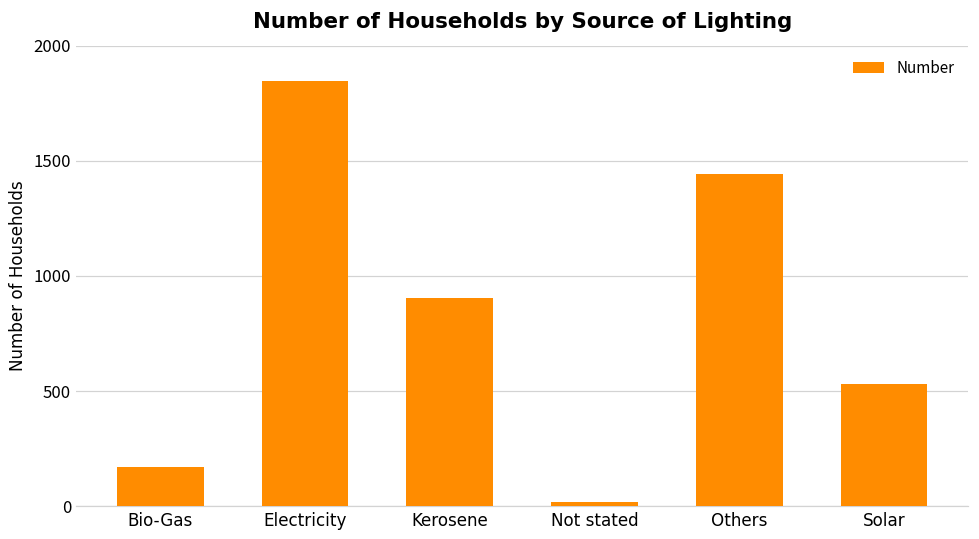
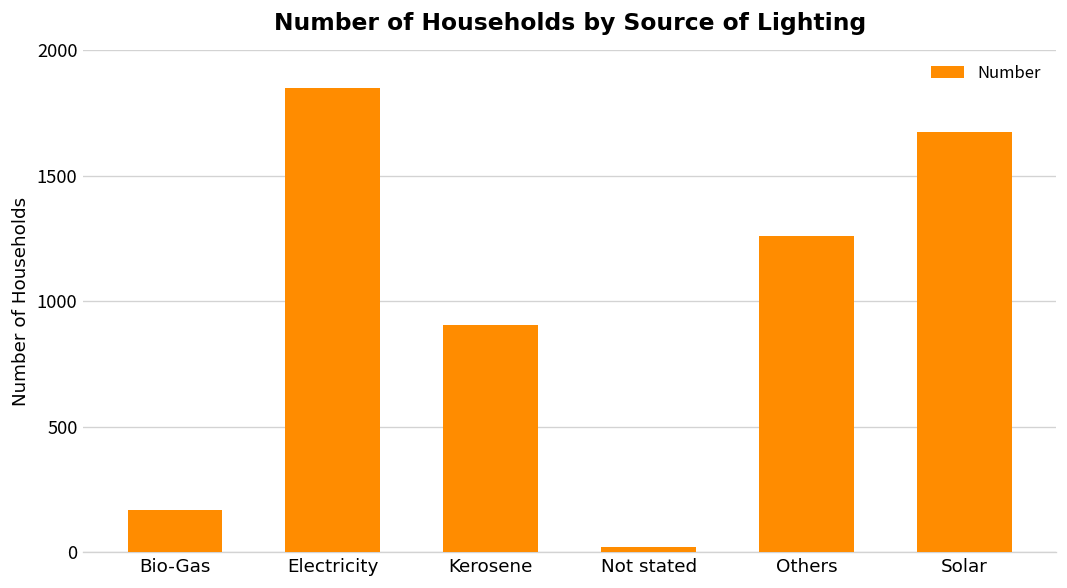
Others: 1450 -> 1260
Solar: 530 -> 1670
